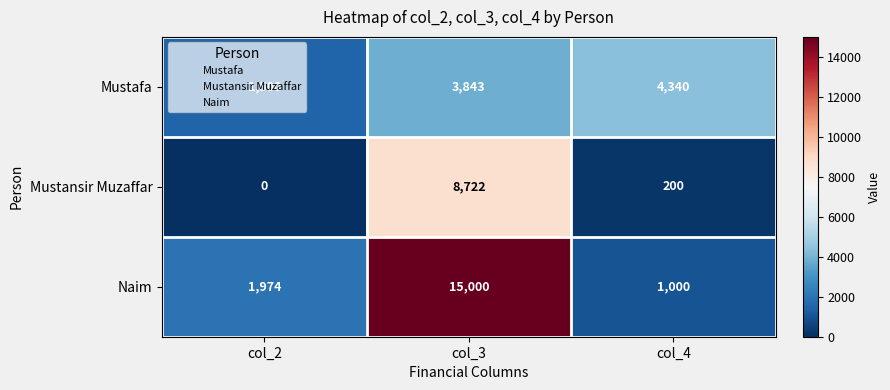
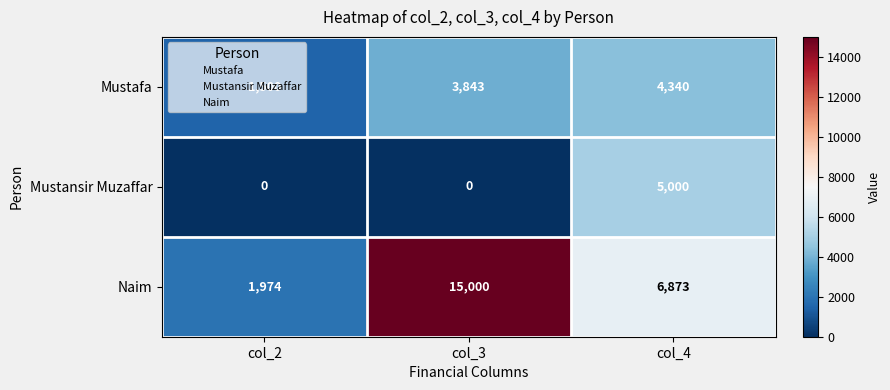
Mustansir Muzaffar, col_3: 8,722 -> 0
Mustansir Muzaffar, col_4: 200 -> 5,000
Naim, col_4: 1,000 -> 6,873
